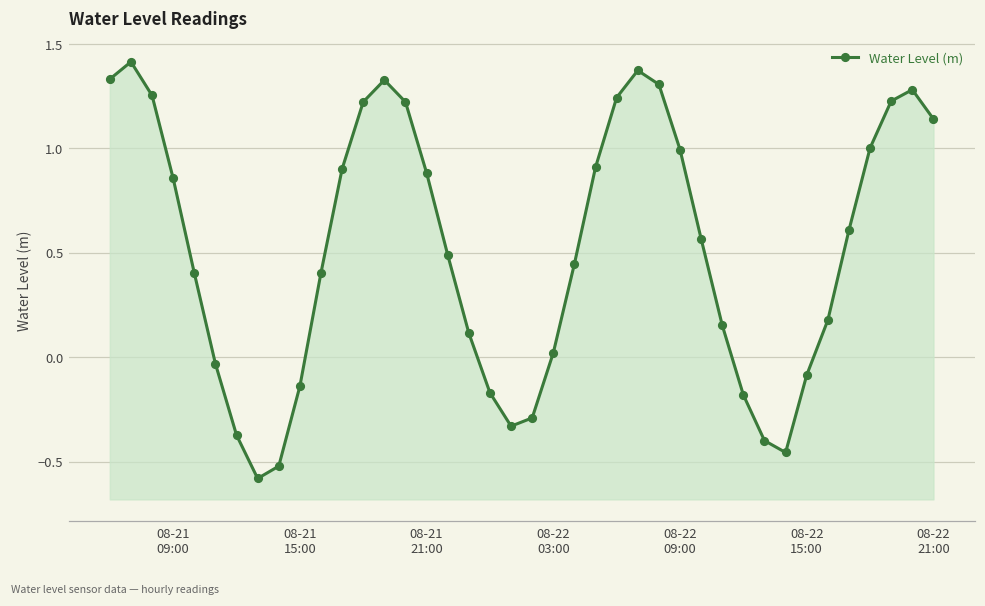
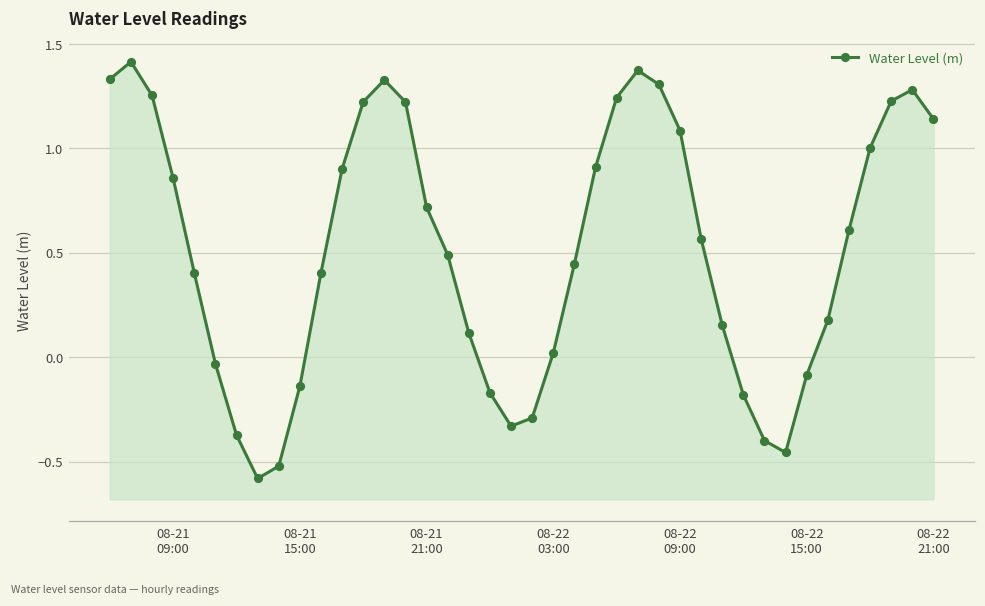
08-21 21:00: 0.88 -> 0.72
08-22 09:00: 0.99 -> 1.09
